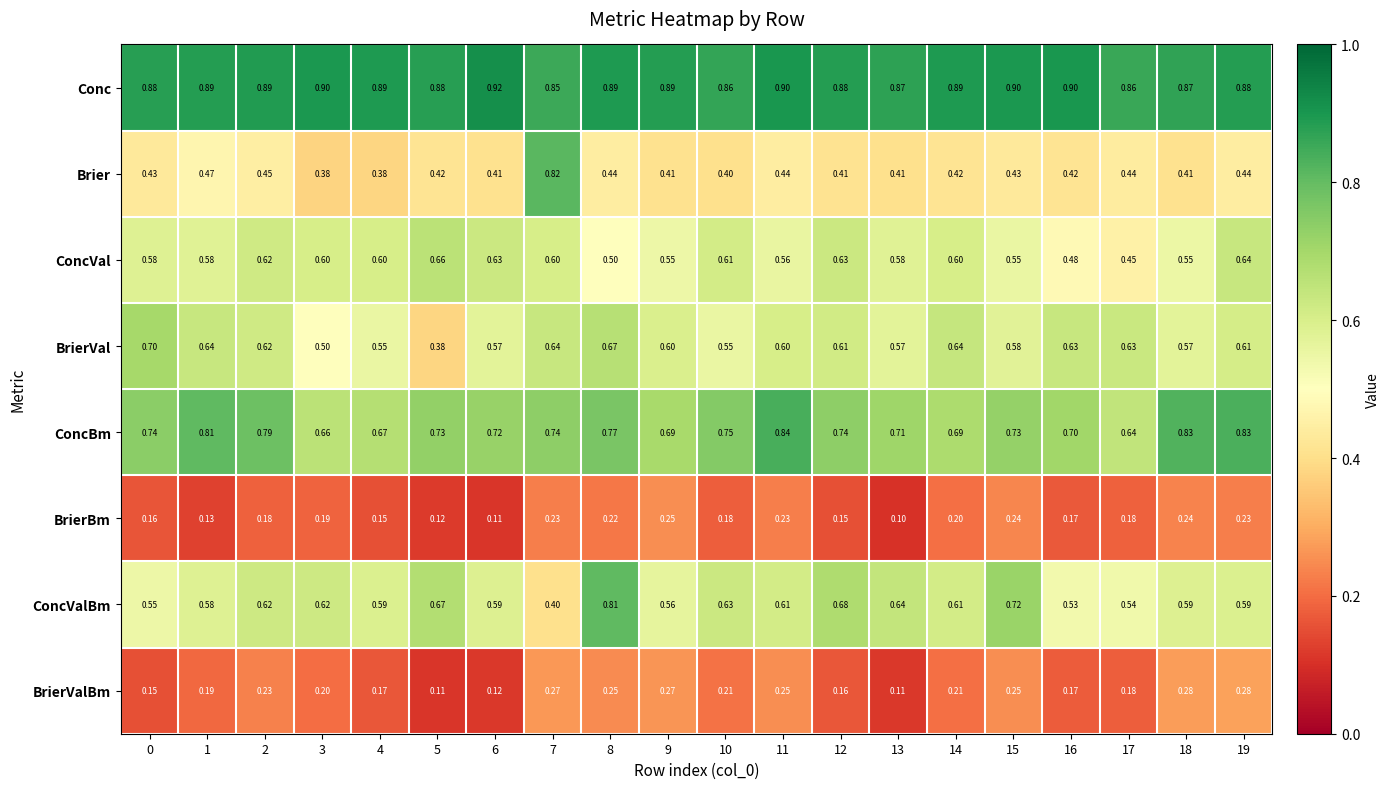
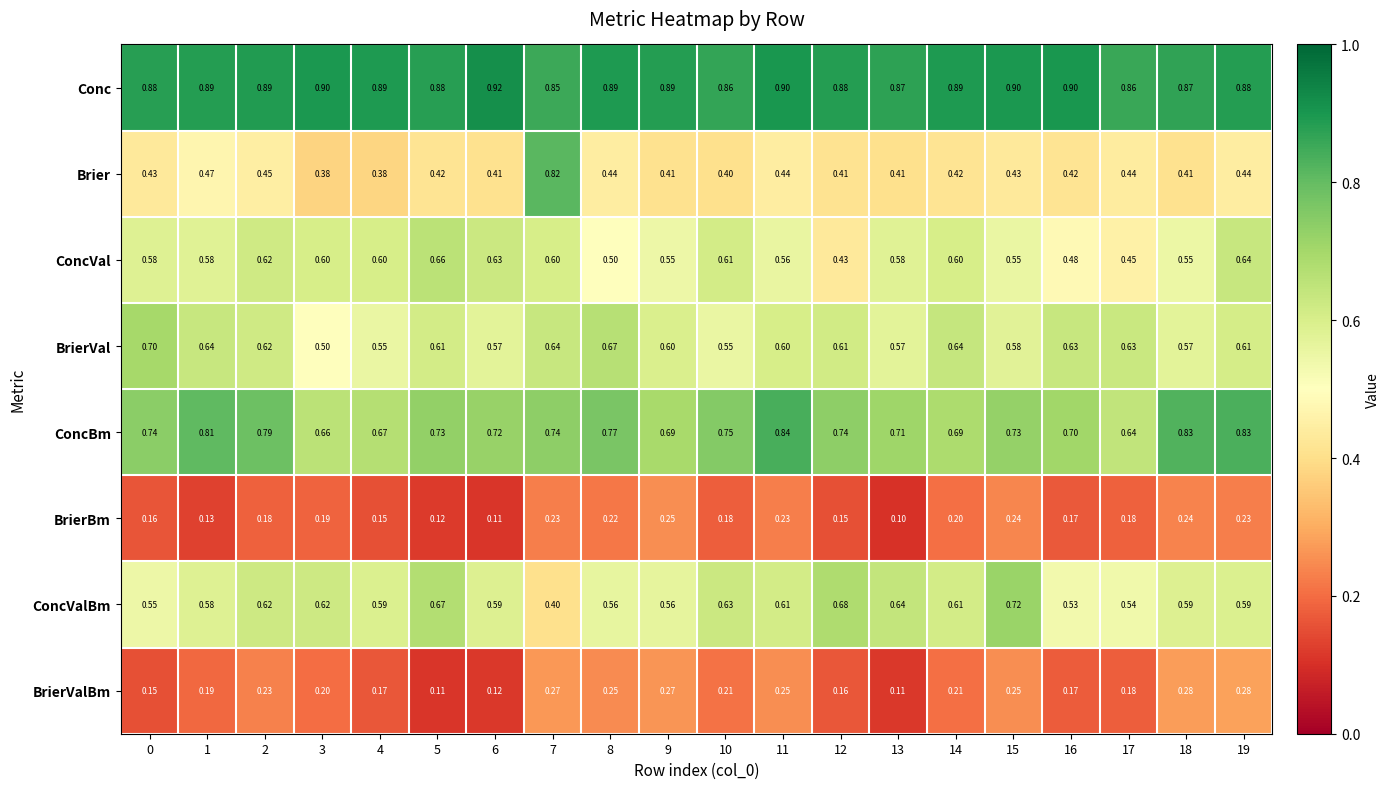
ConcVal, 12: 0.63 -> 0.43
BrierVal, 5: 0.38 -> 0.61
ConcValBm, 8: 0.81 -> 0.56
